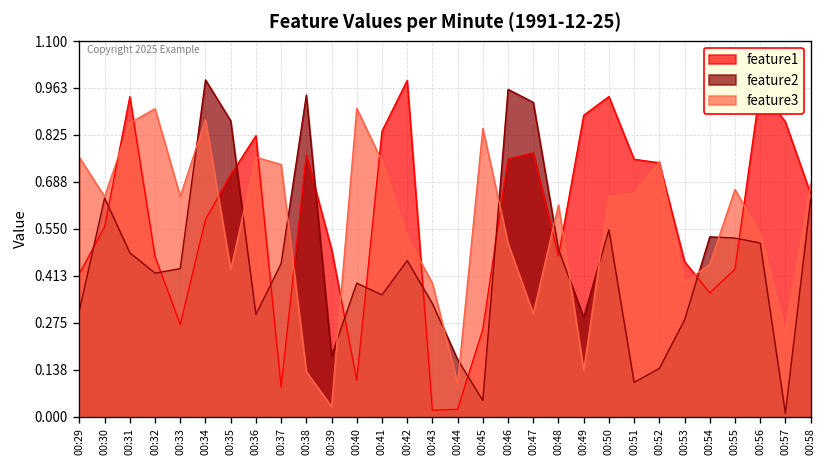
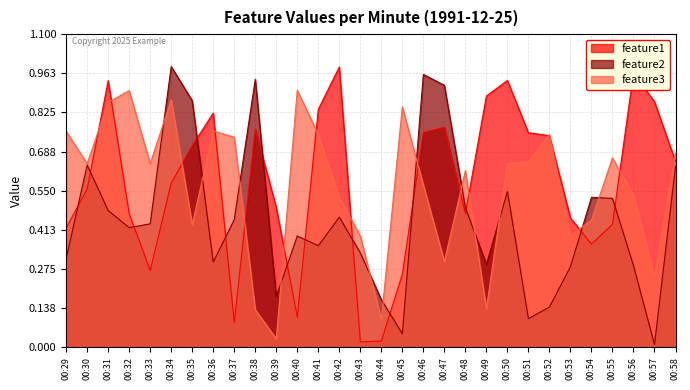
feature3, 00:46: 0.51 -> 0.57
feature2, 00:56: 0.51 -> 0.29
